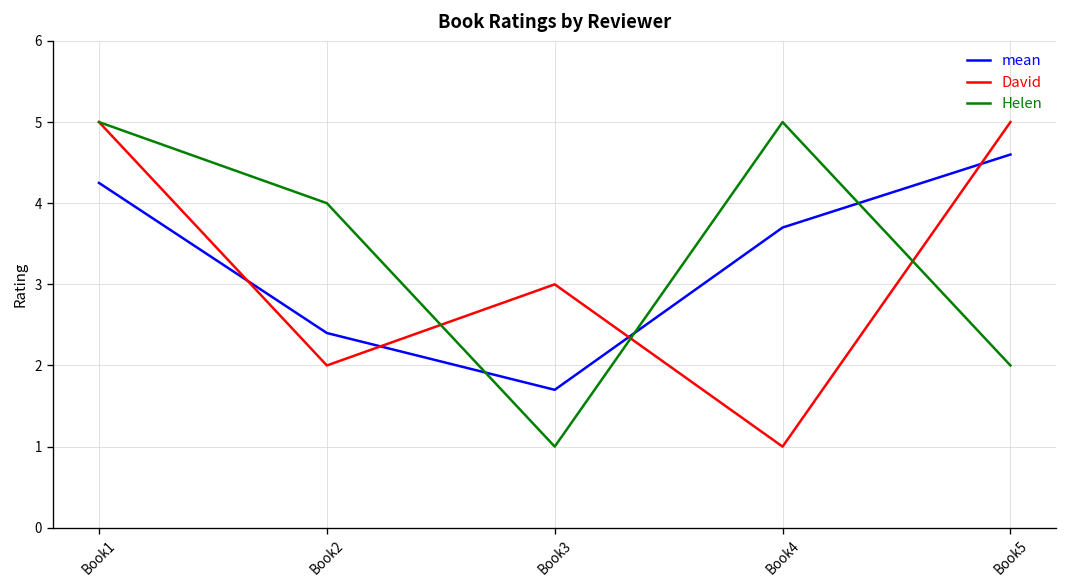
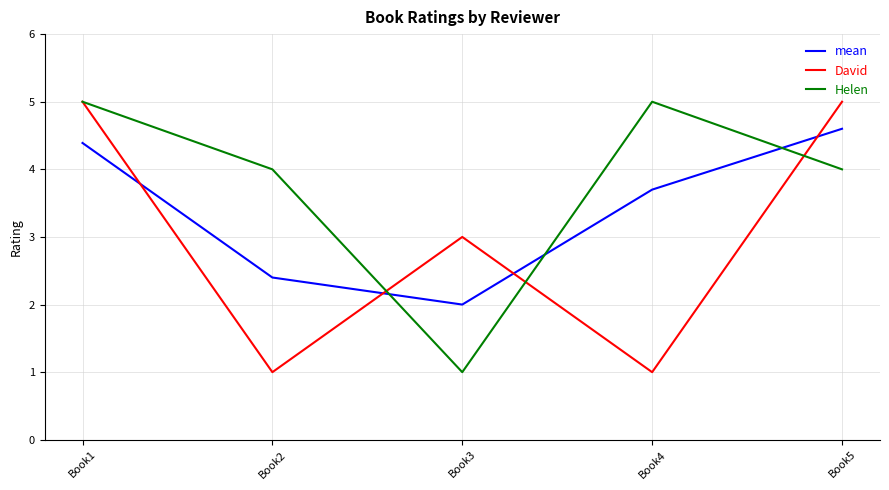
mean, Book1: 4.3 -> 4.4
David, Book2: 2 -> 1
mean, Book3: 1.7 -> 2.0
Helen, Book5: 2 -> 4
